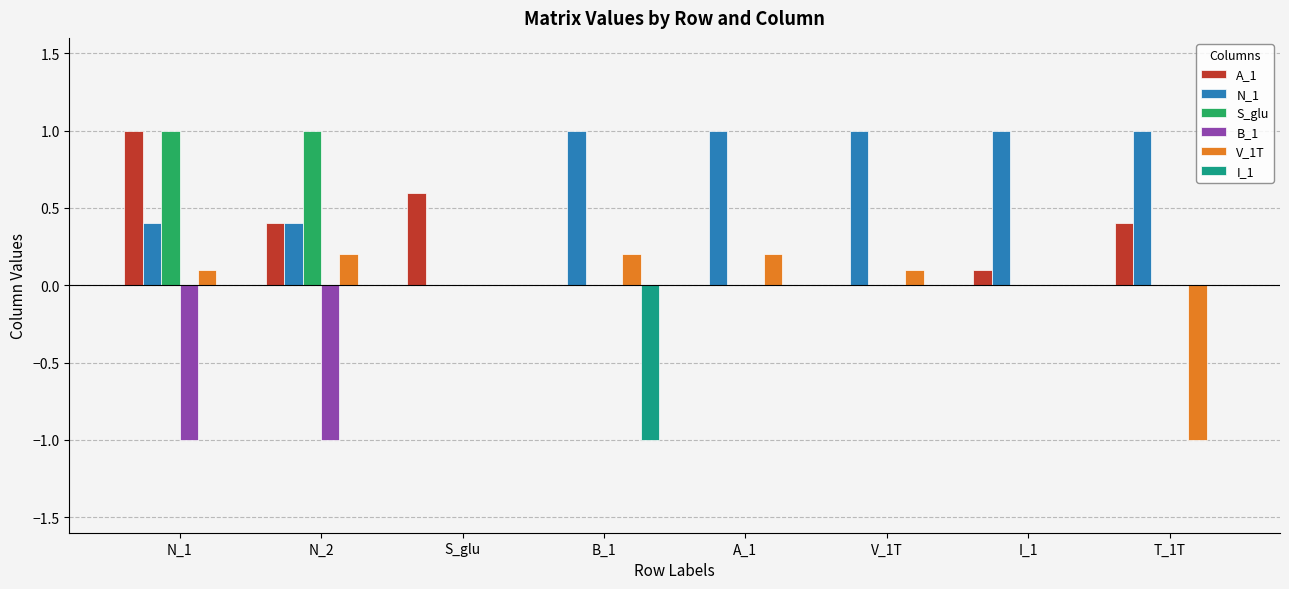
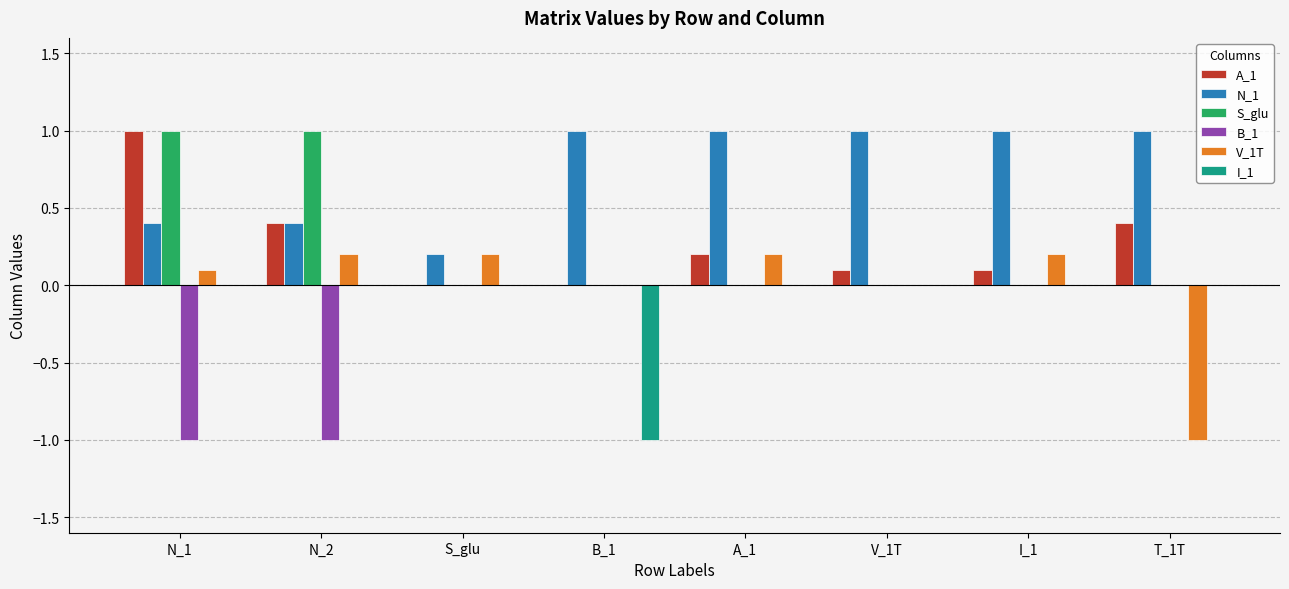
A_1, S_glu: 0.6 -> 0.0
N_1, S_glu: 0.0 -> 0.2
V_1T, S_glu: 0.0 -> 0.2
V_1T, B_1: 0.2 -> 0.0
A_1, A_1: 0.0 -> 0.2
A_1, V_1T: 0.0 -> 0.1
V_1T, V_1T: 0.1 -> 0.0
V_1T, I_1: 0.0 -> 0.2
